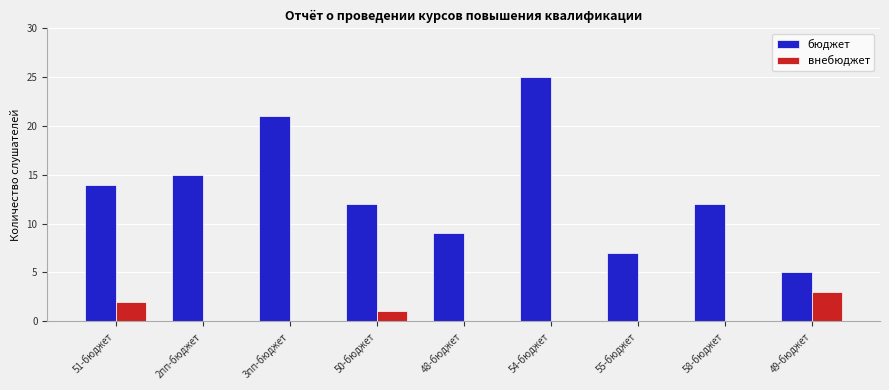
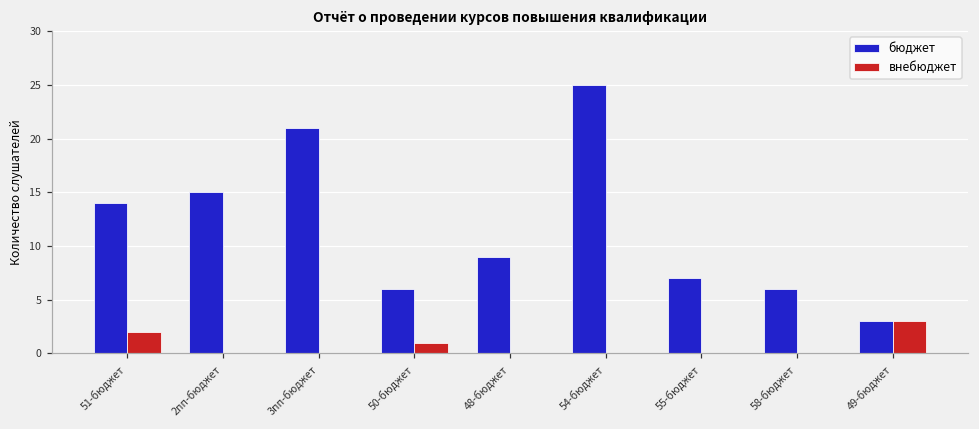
бюджет, 50-бюджет: 12 -> 6
бюджет, 58-бюджет: 12 -> 6
бюджет, 49-бюджет: 5 -> 3
